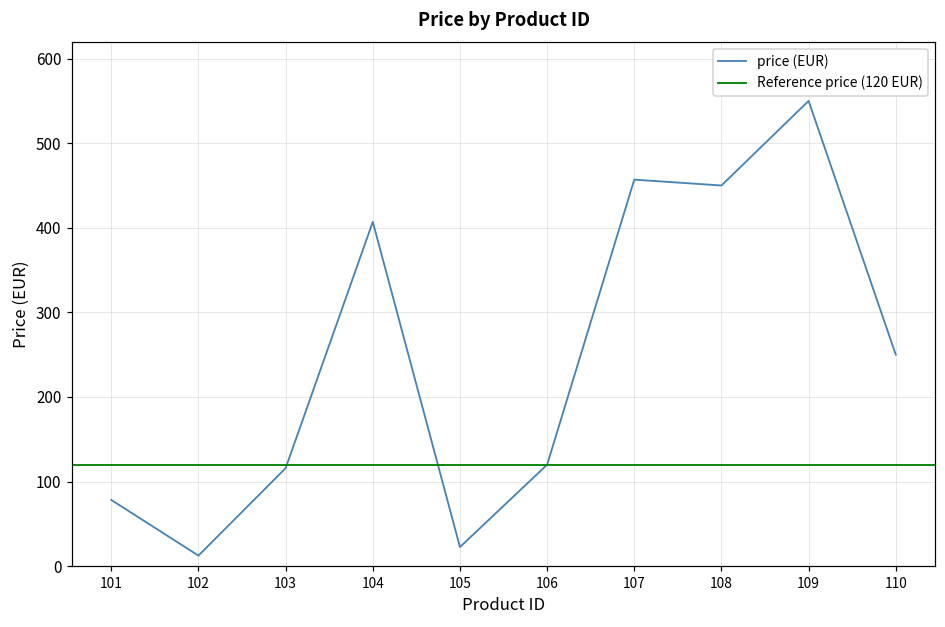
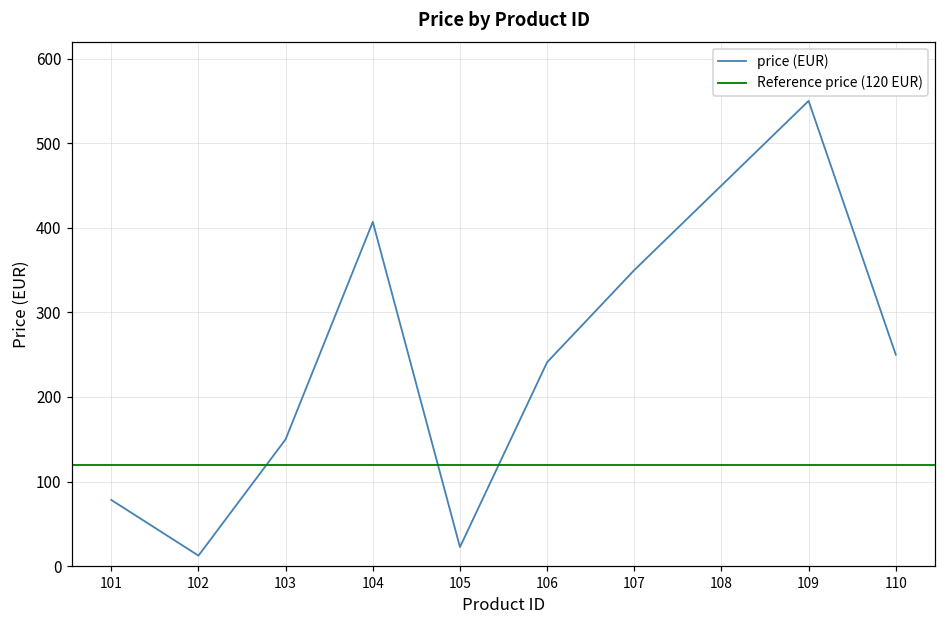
103: 120 -> 150
106: 120 -> 240
107: 460 -> 350
